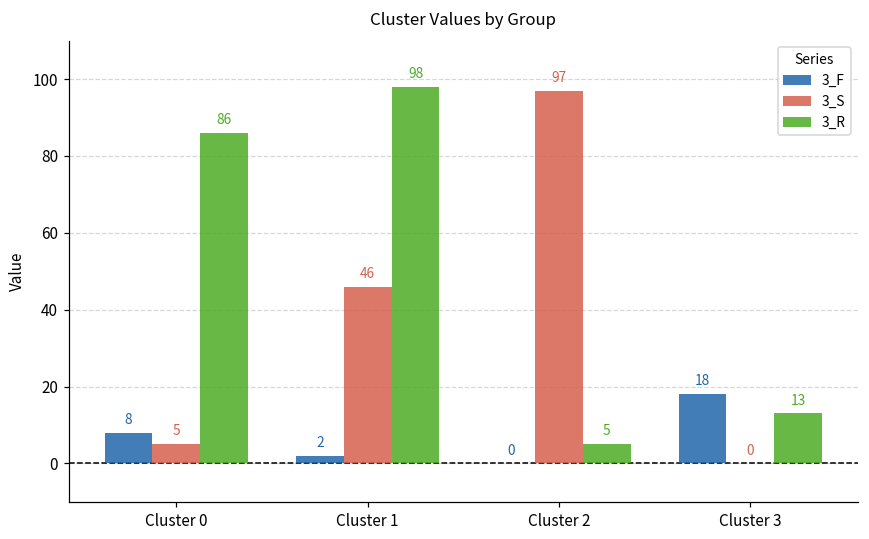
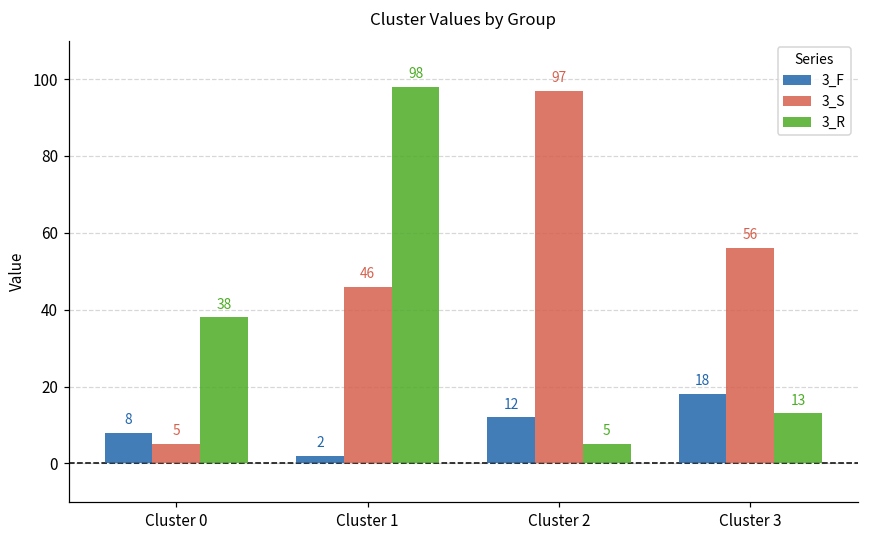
3_R, Cluster 0: 86 -> 38
3_F, Cluster 2: 0 -> 12
3_S, Cluster 3: 0 -> 56
